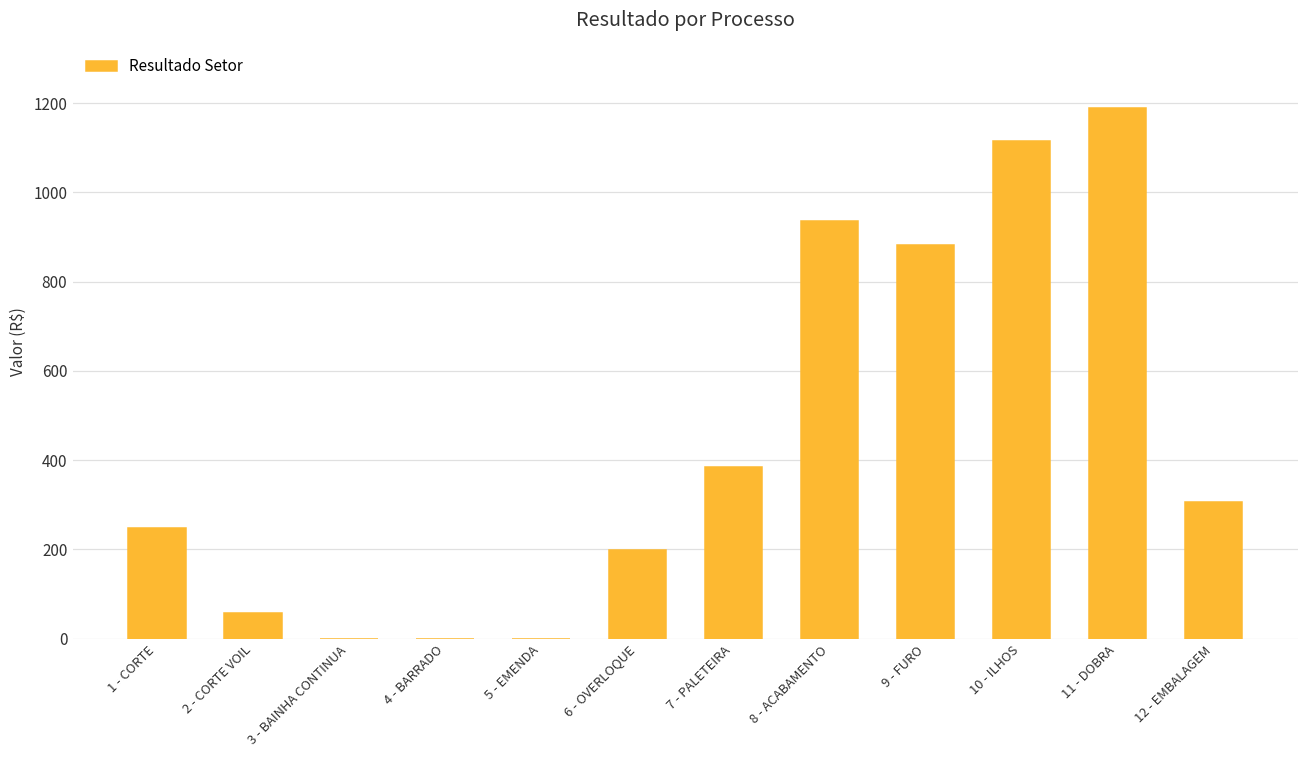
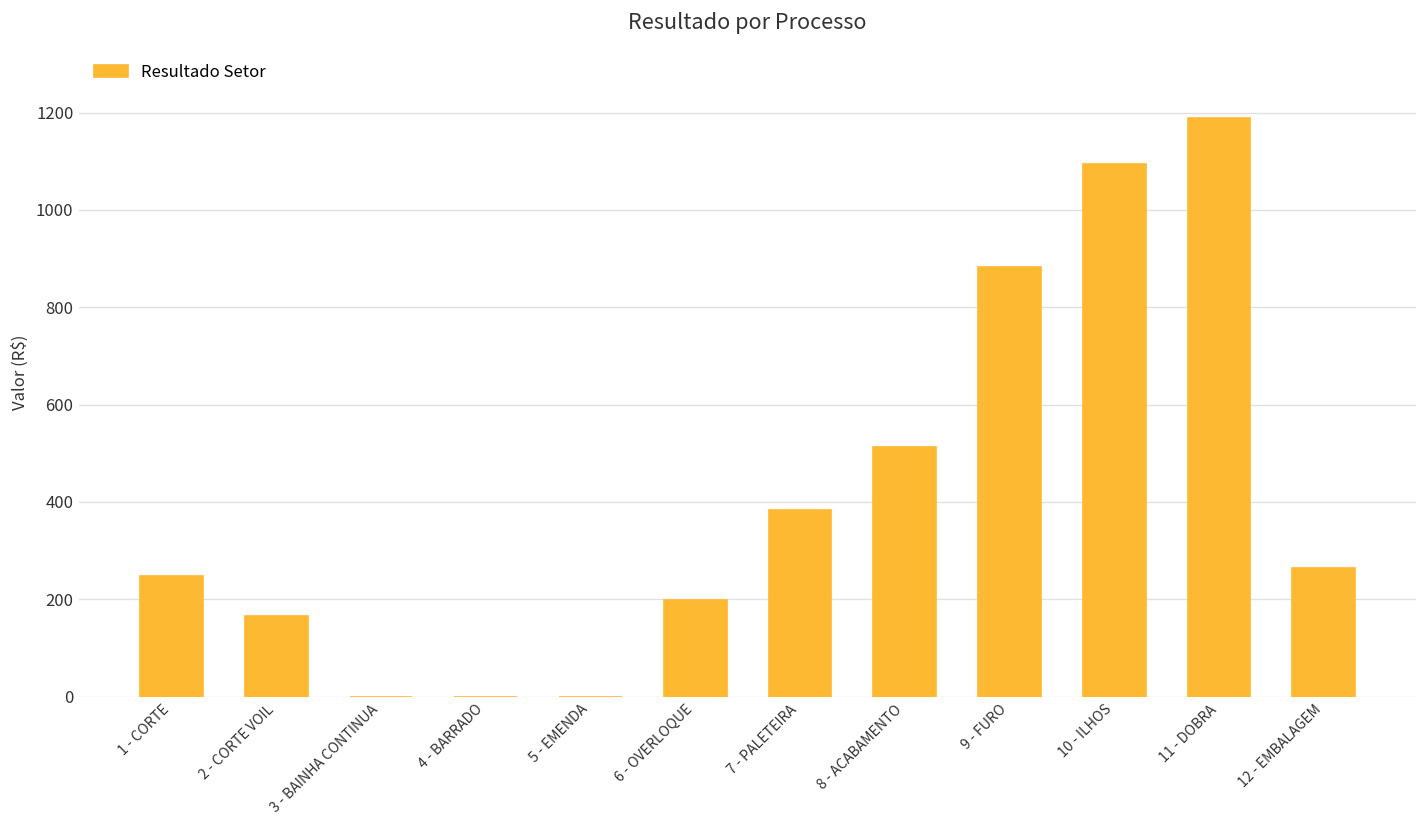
2 - CORTE VOIL: 60 -> 160
8 - ACABAMENTO: 940 -> 510
10 - ILHOS: 1120 -> 1090
12 - EMBALAGEM: 310 -> 260
